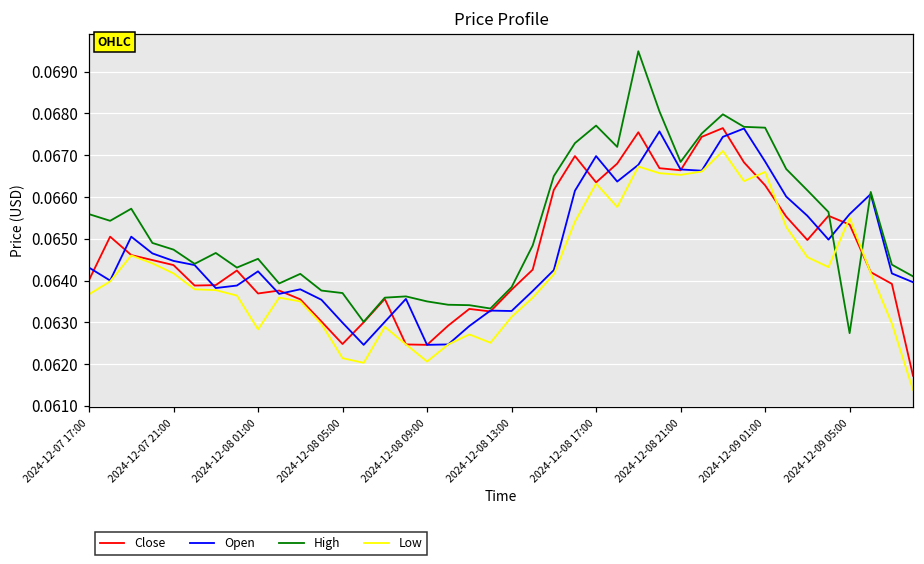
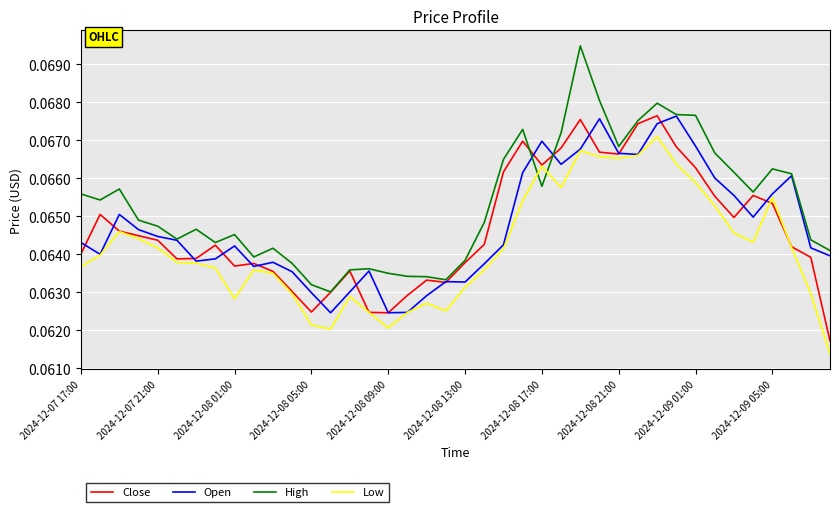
High, 2024-12-08 05:00: 0.0637 -> 0.0632
High, 2024-12-08 17:00: 0.0677 -> 0.0658
Low, 2024-12-09 01:00: 0.0666 -> 0.0659
High, 2024-12-09 05:00: 0.0627 -> 0.0663
